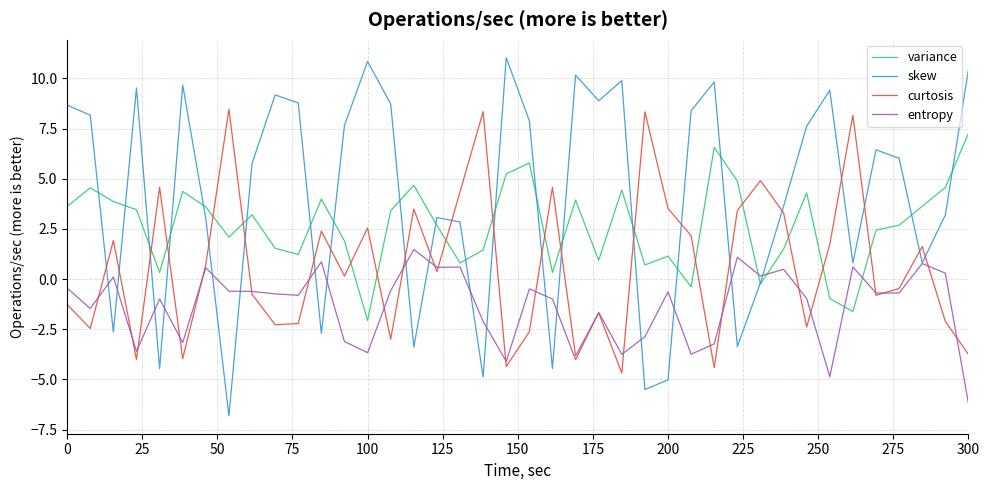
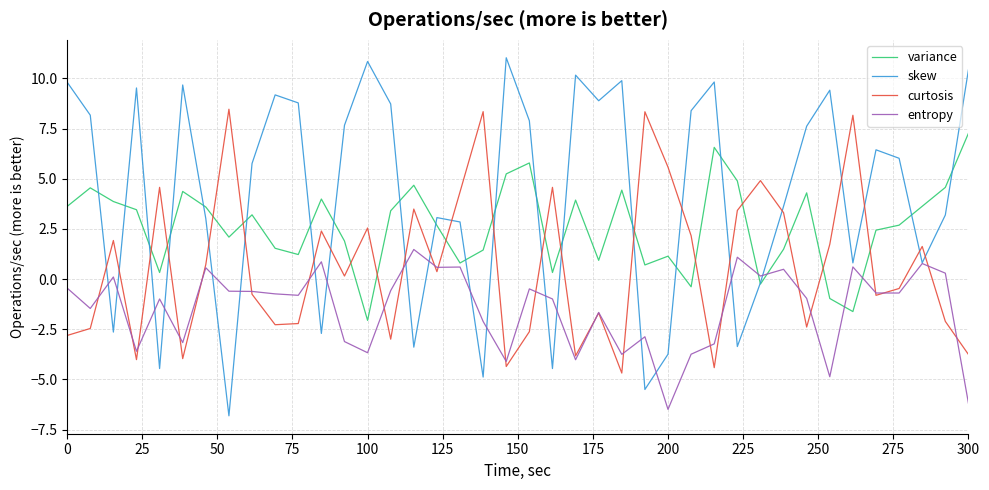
skew, 0: 8.7 -> 9.8
curtosis, 0: -1.3 -> -2.8
skew, 200: -5.0 -> -3.7
curtosis, 200: 3.5 -> 5.6
entropy, 200: -0.6 -> -6.5
